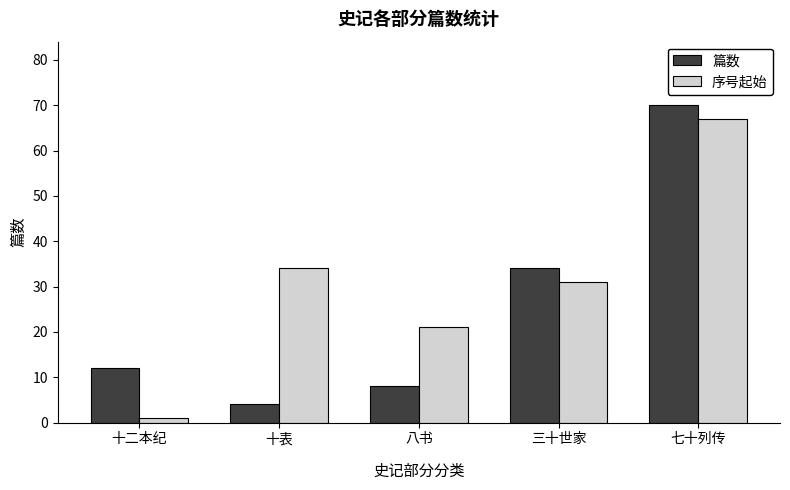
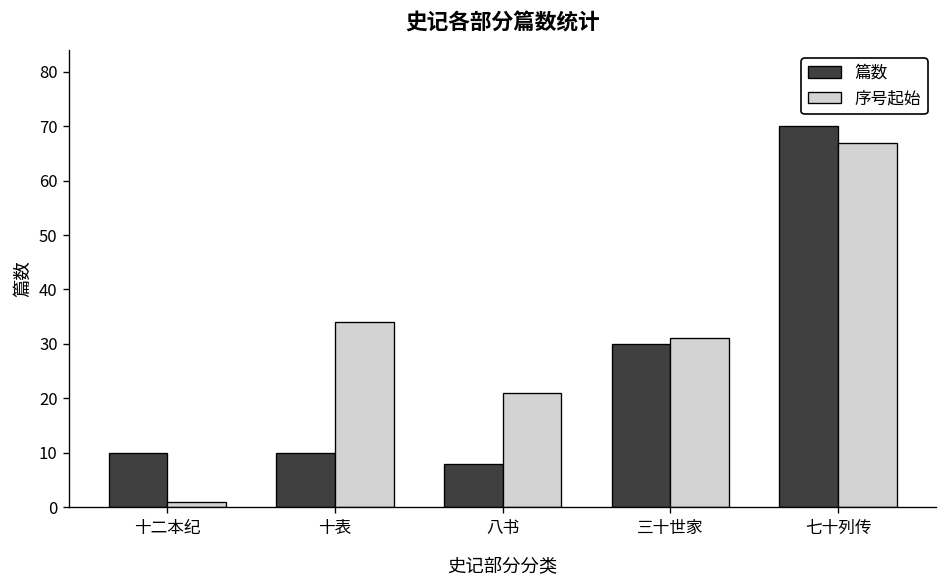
篇数, 十二本纪: 12 -> 10
篇数, 十表: 4 -> 10
篇数, 三十世家: 34 -> 30
